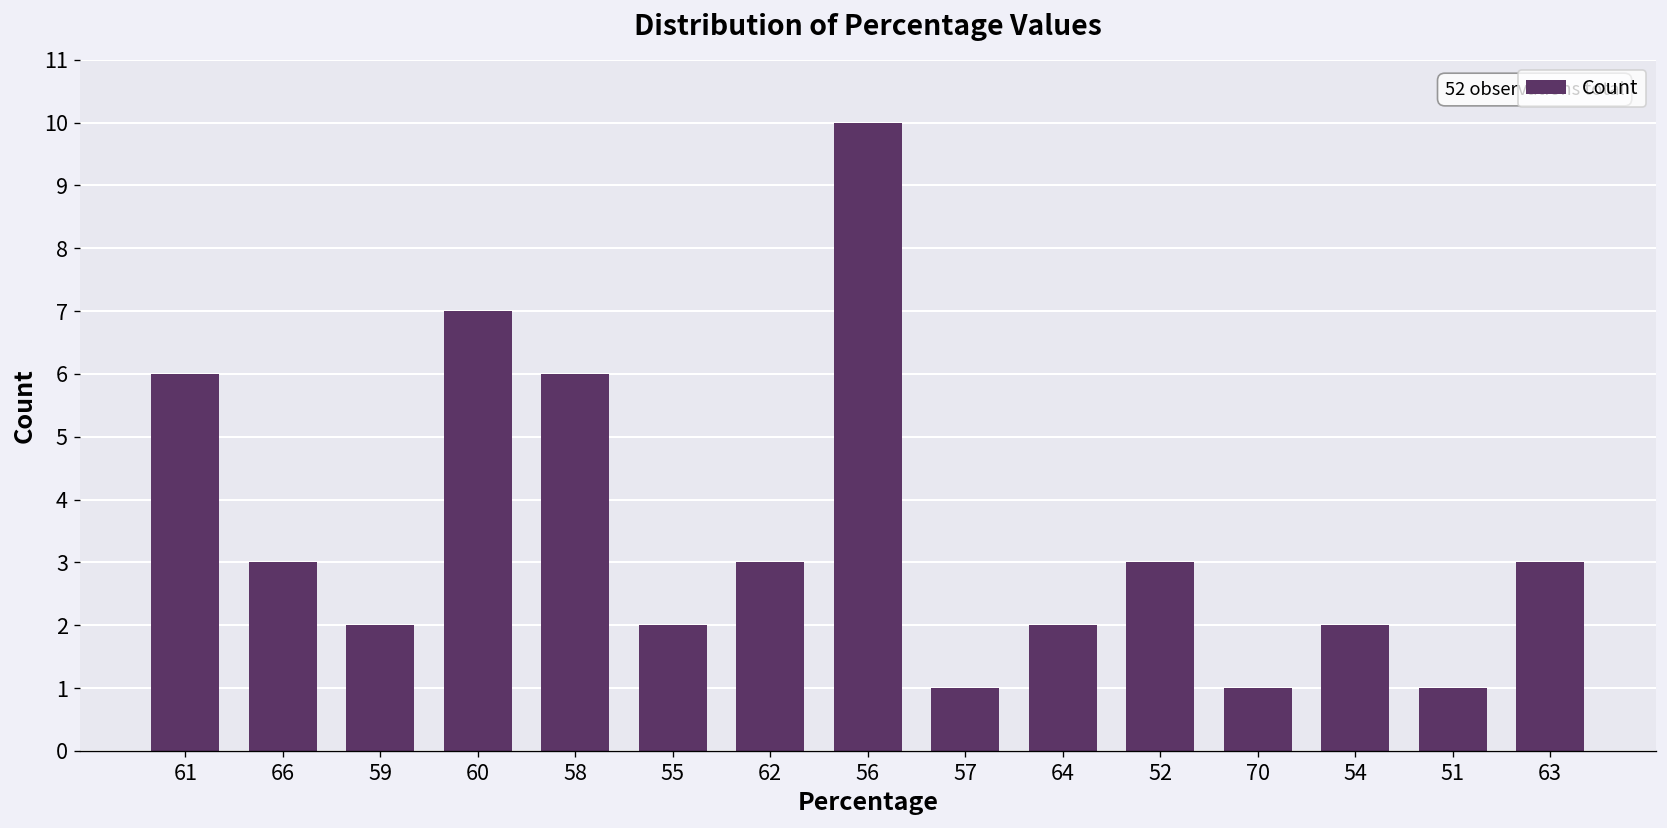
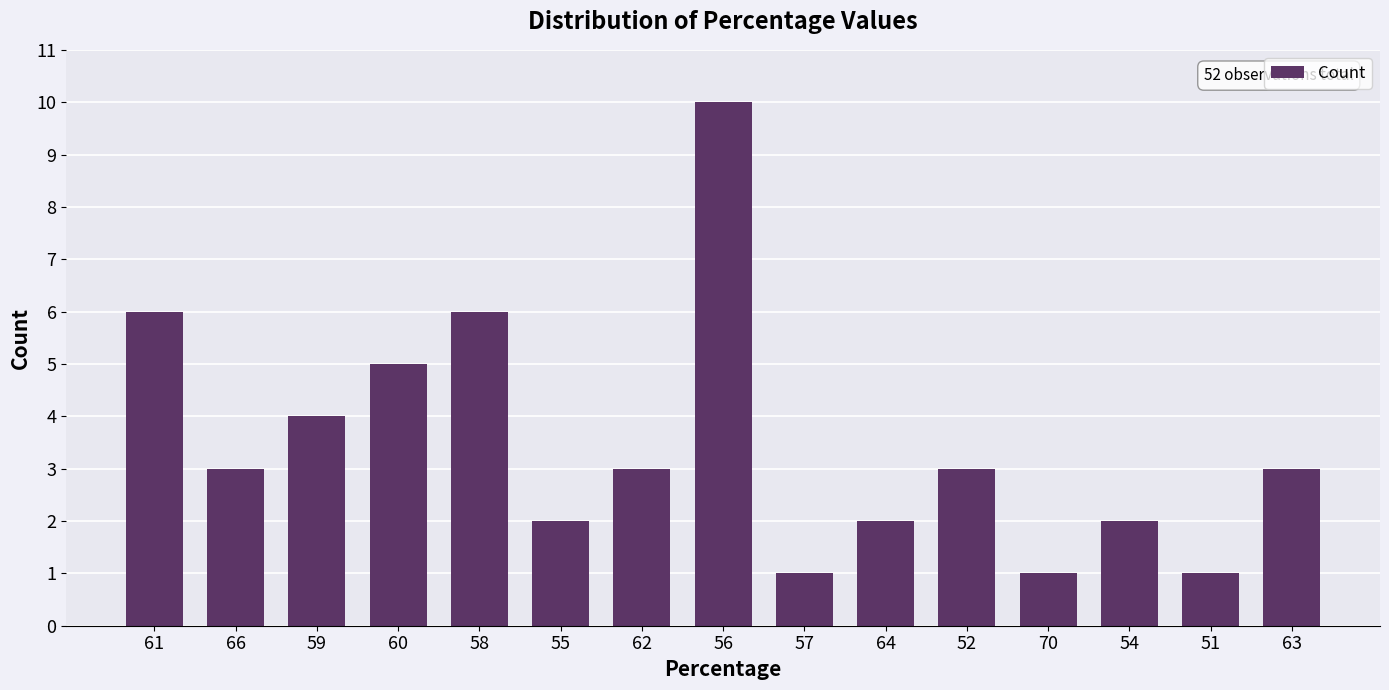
59: 2 -> 4
60: 7 -> 5
